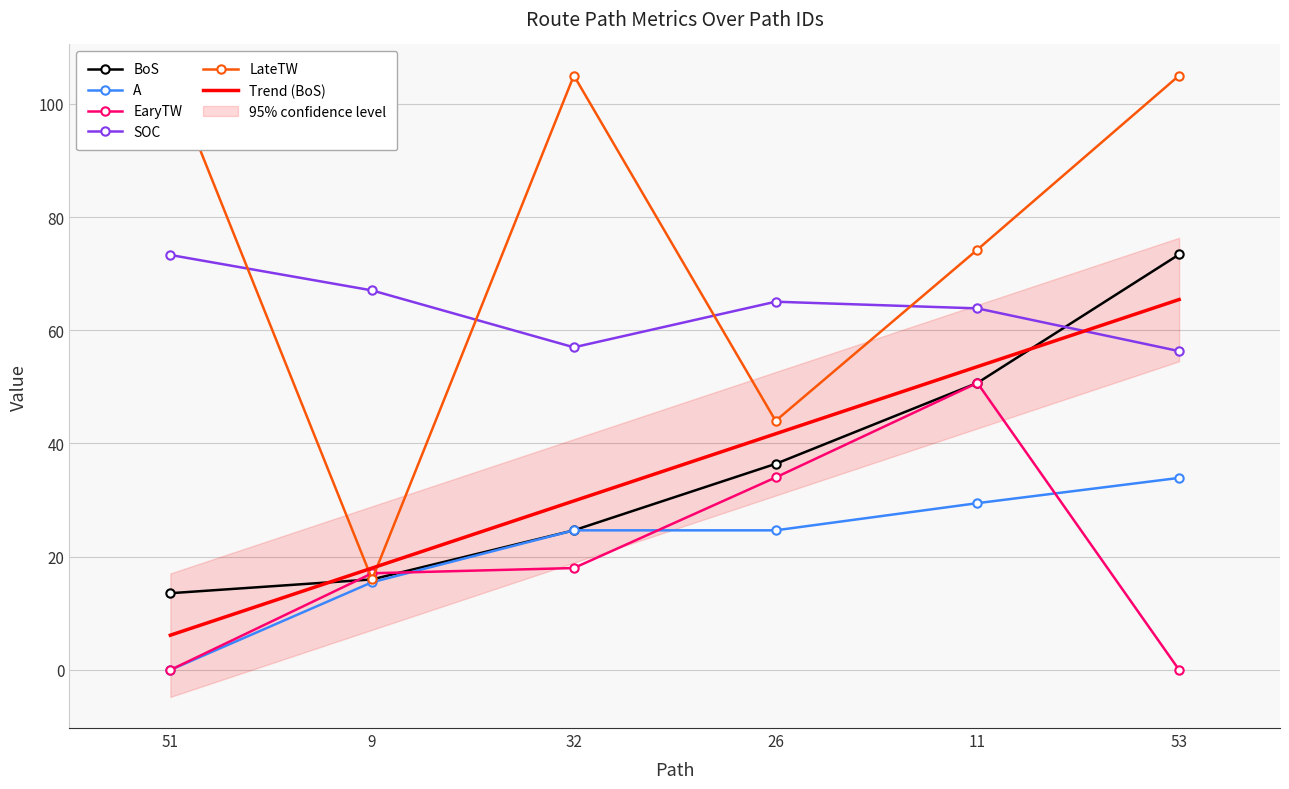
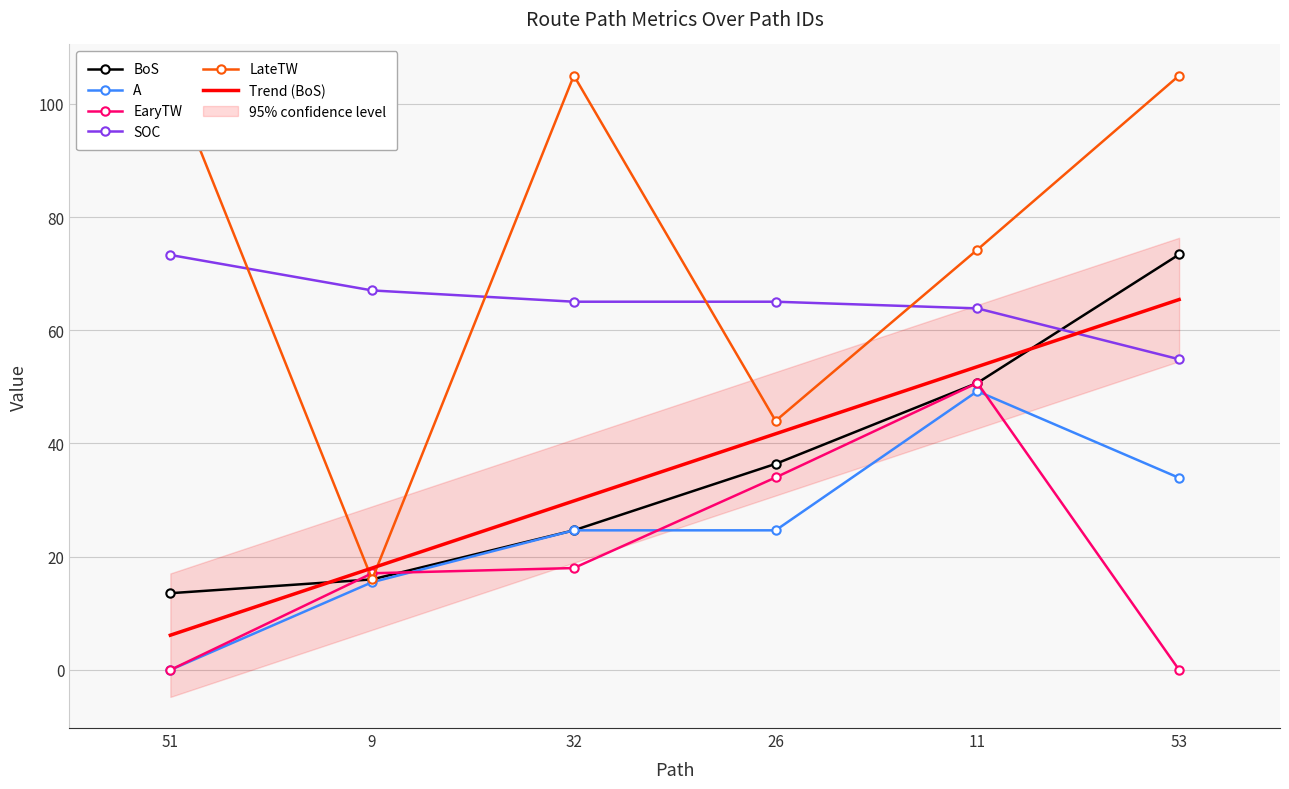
SOC, 32: 57 -> 65
A, 11: 29 -> 49
SOC, 53: 56 -> 55
